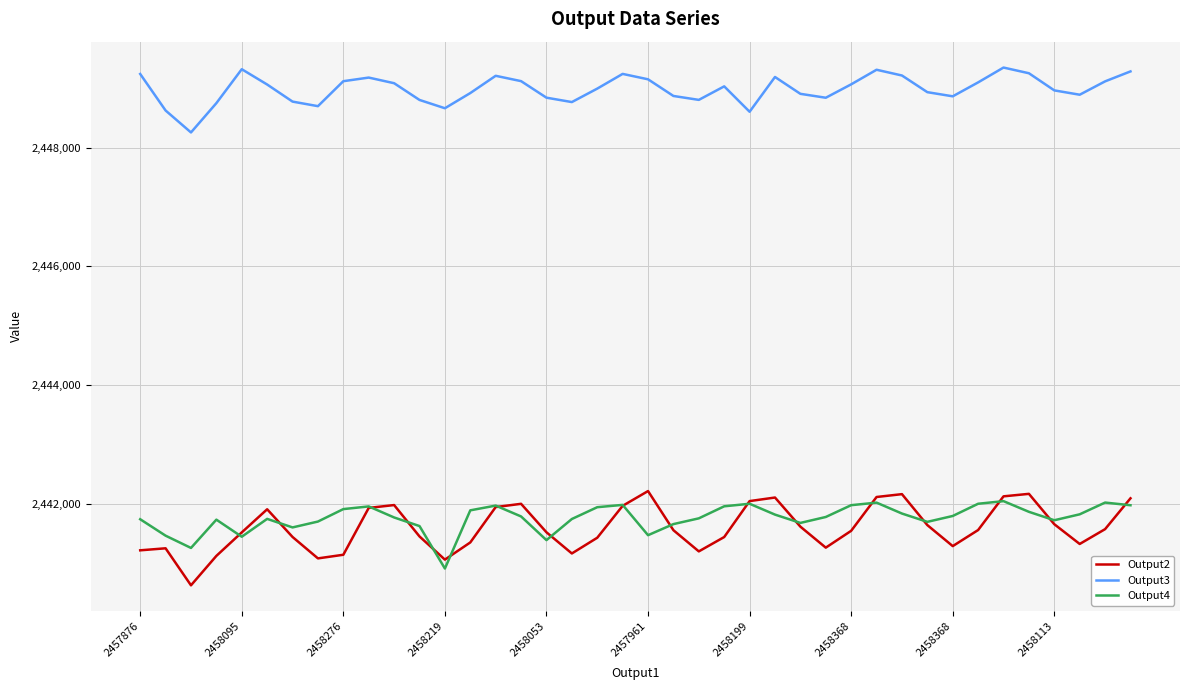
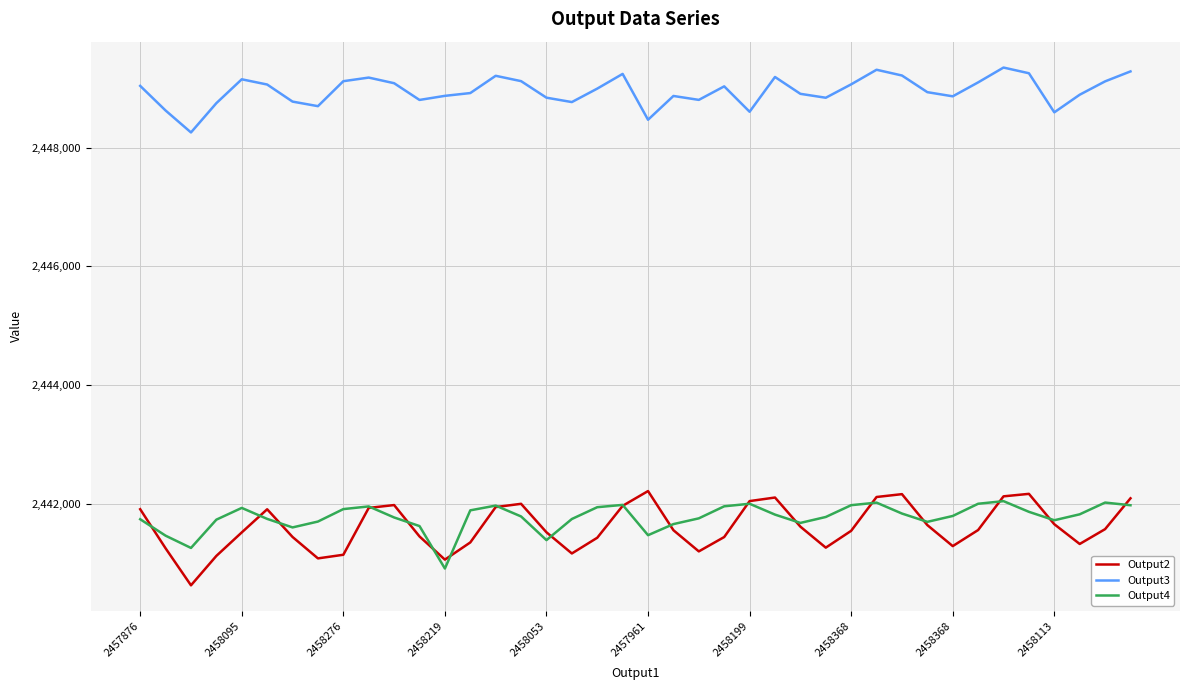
Output2, 2457876: 2,441,200 -> 2,441,900
Output3, 2457876: 2,449,200 -> 2,449,000
Output3, 2458095: 2,449,300 -> 2,449,200
Output4, 2458095: 2,441,400 -> 2,441,900
Output3, 2458219: 2,448,700 -> 2,448,900
Output3, 2457961: 2,449,200 -> 2,448,500
Output3, 2458113: 2,449,000 -> 2,448,600
